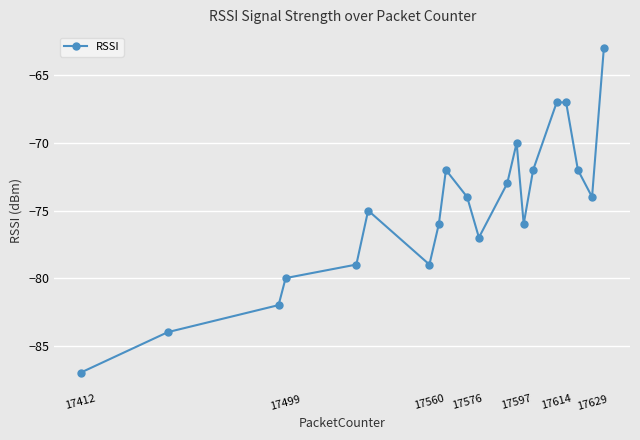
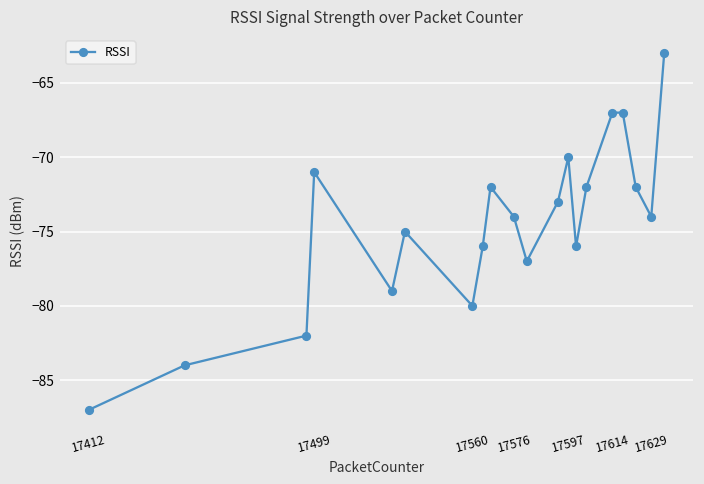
17499: -80 -> -71
17560: -79 -> -80
